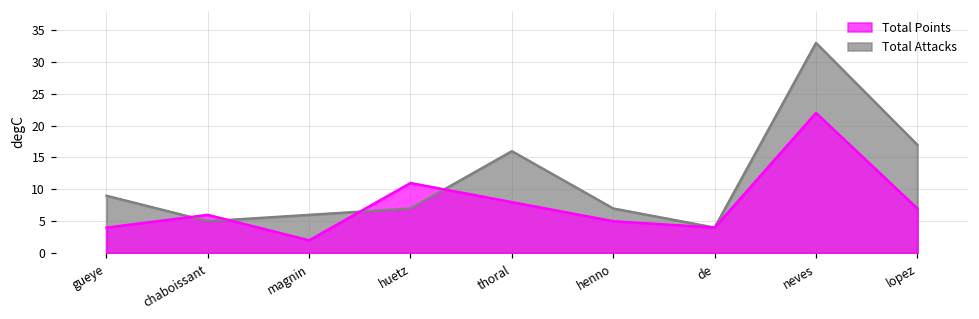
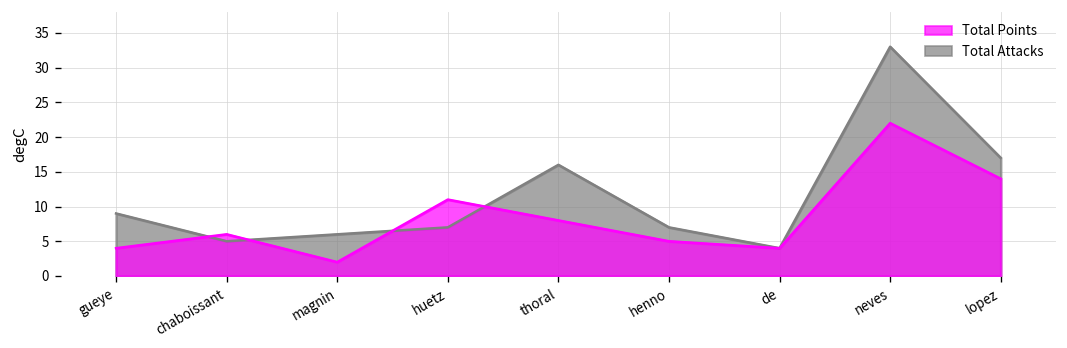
Total Points, lopez: 7 -> 14
